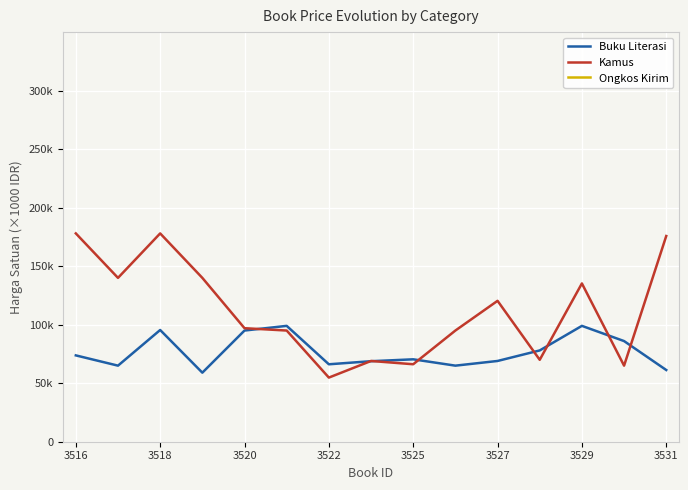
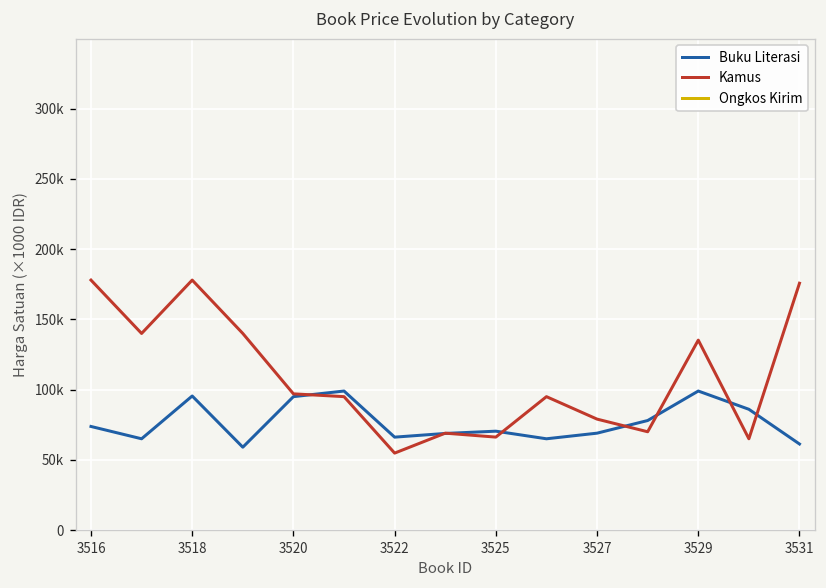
Kamus, 3527: 120000 -> 79000
